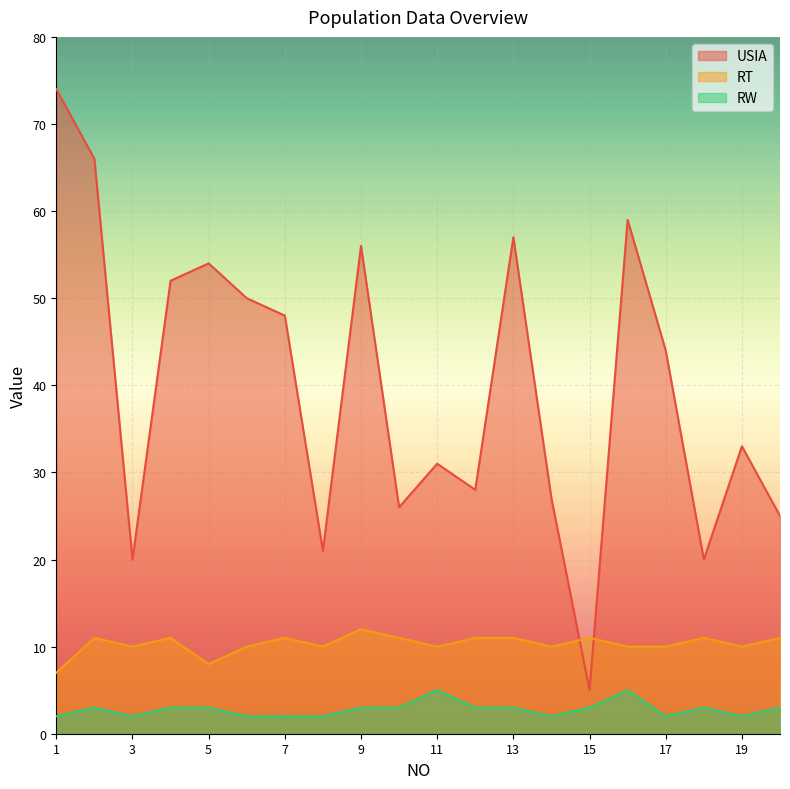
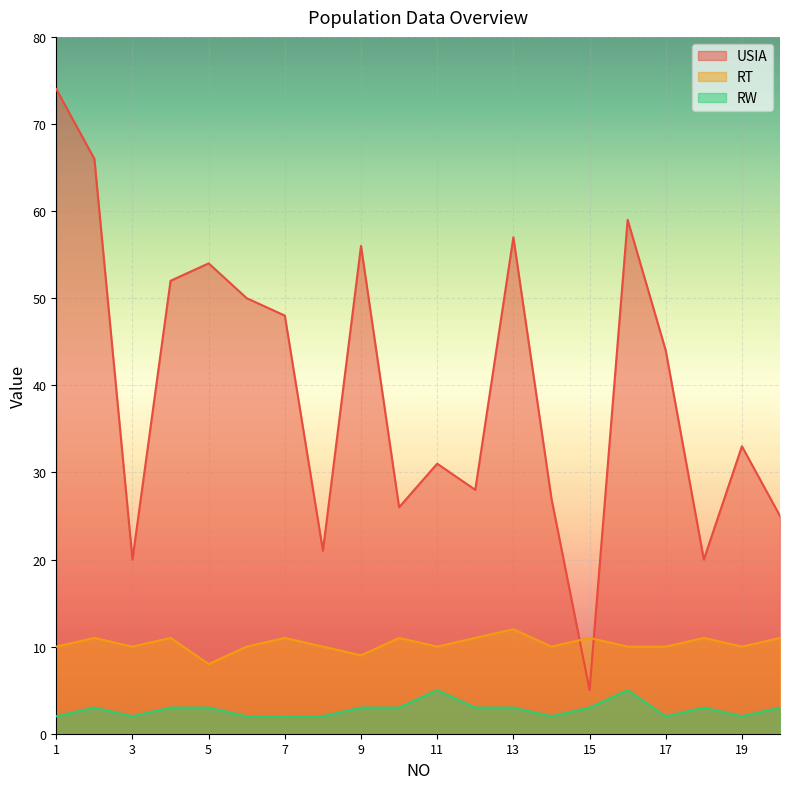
RT, 1: 7 -> 10
RT, 9: 12 -> 9
RT, 13: 11 -> 12
